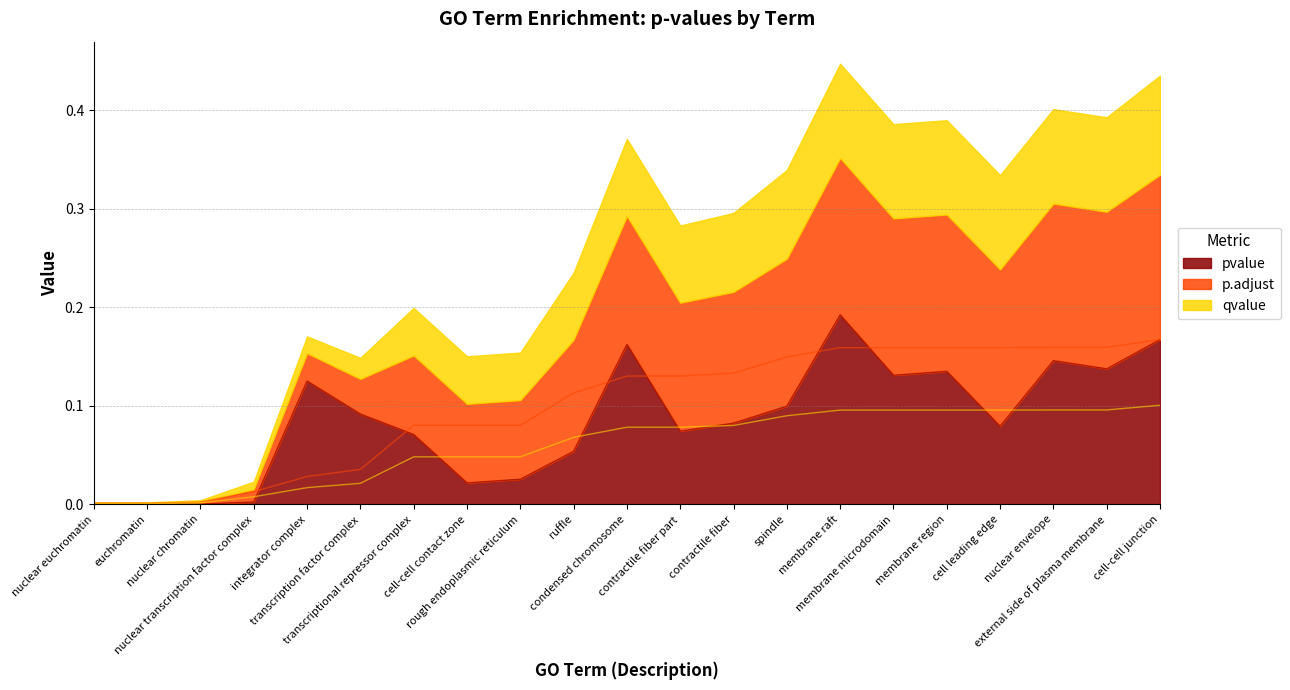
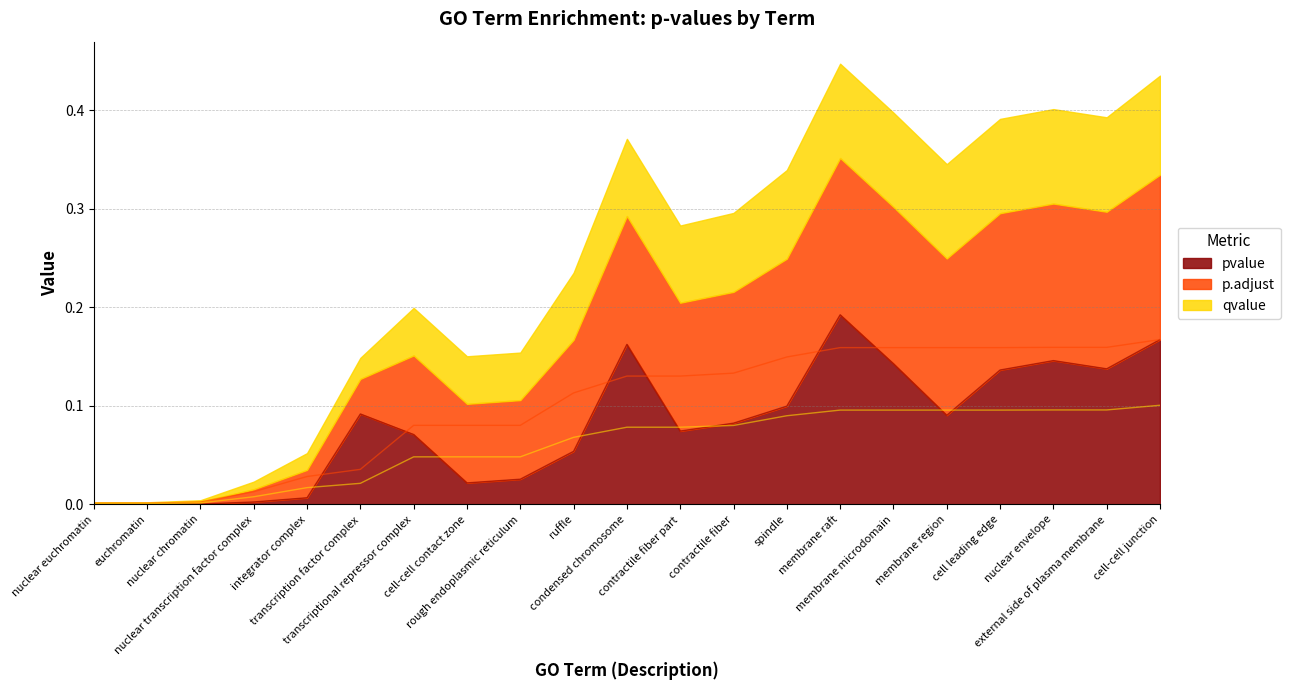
pvalue, integrator complex: 0.13 -> 0.01
pvalue, membrane microdomain: 0.13 -> 0.14
pvalue, membrane region: 0.14 -> 0.09
pvalue, cell leading edge: 0.08 -> 0.14
